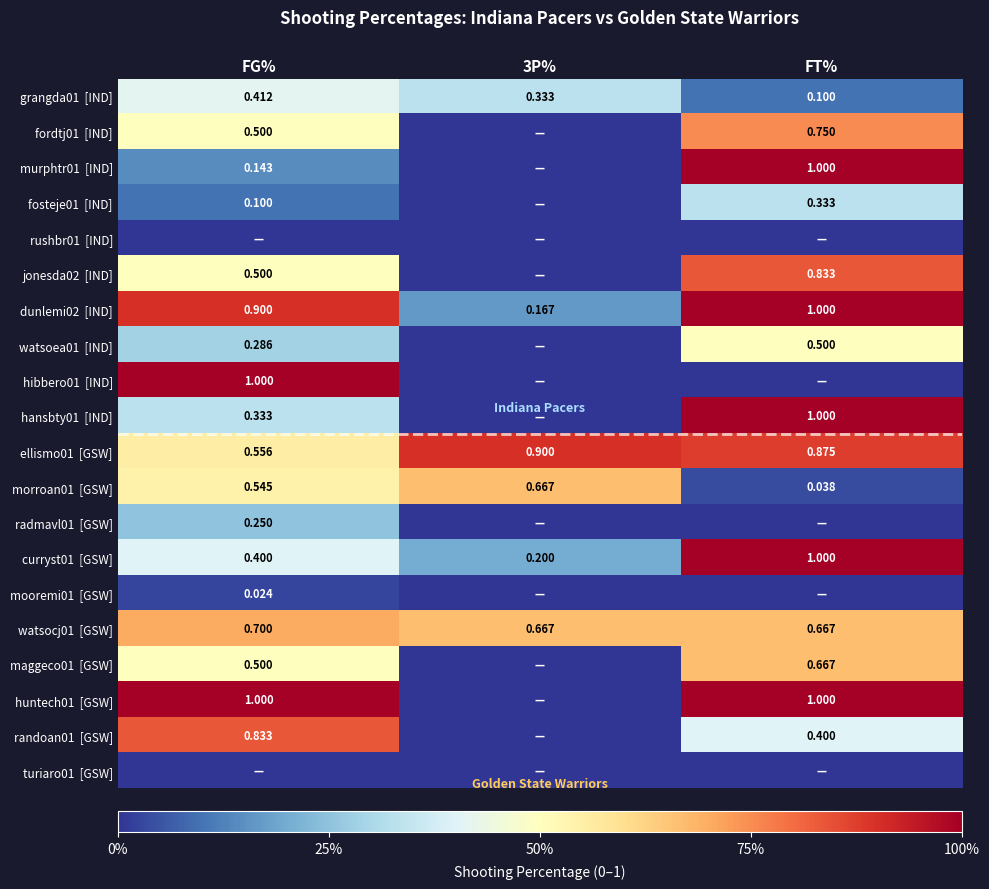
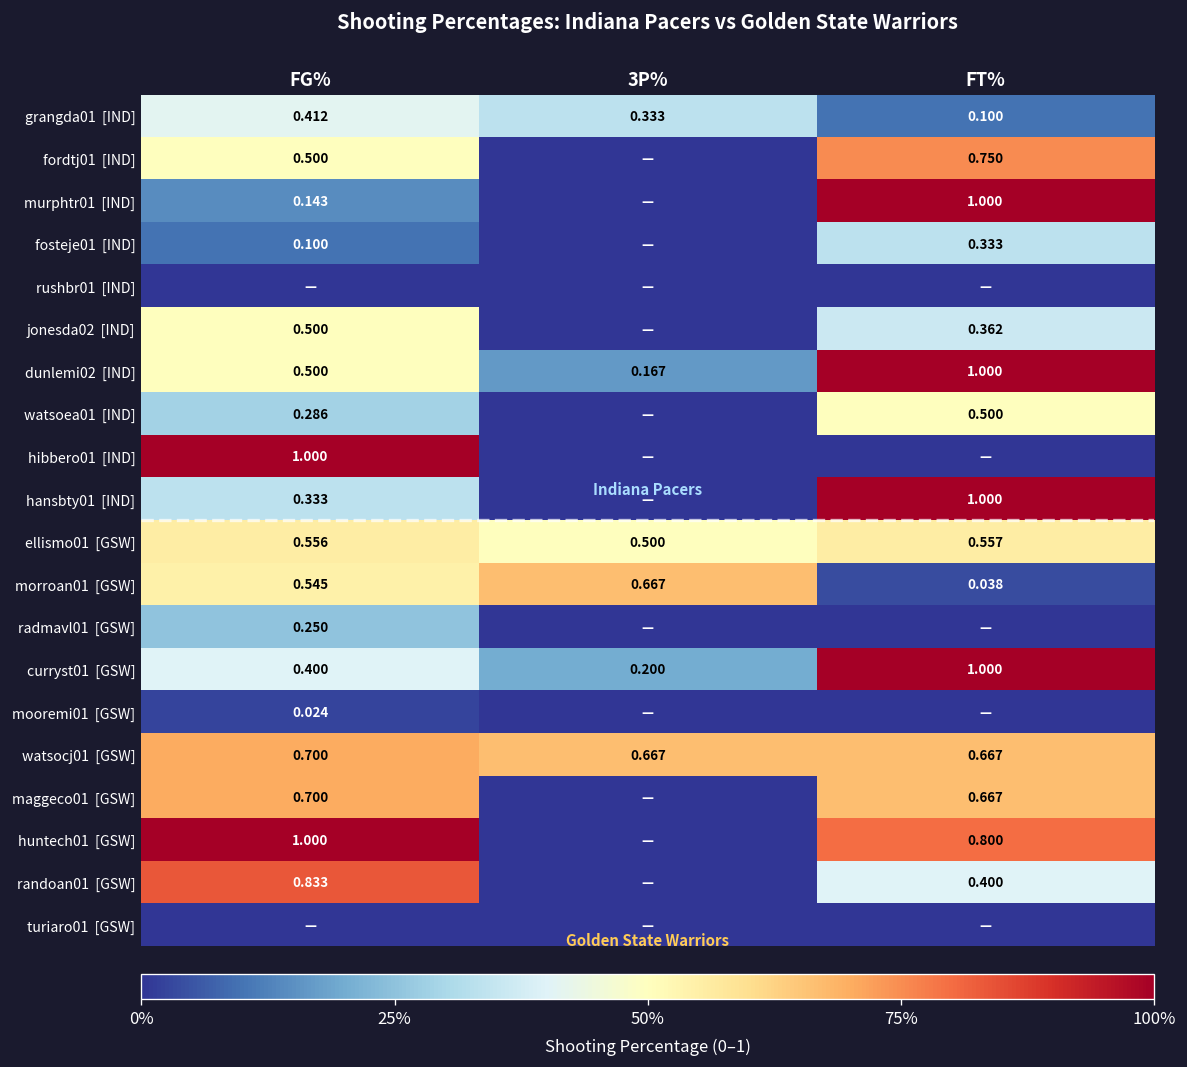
jonesda02 [IND], FT%: 0.833 -> 0.362
dunlemi02 [IND], FG%: 0.900 -> 0.500
ellismo01 [GSW], 3P%: 0.900 -> 0.500
ellismo01 [GSW], FT%: 0.875 -> 0.557
maggeco01 [GSW], FG%: 0.500 -> 0.700
huntech01 [GSW], FT%: 1.000 -> 0.800
